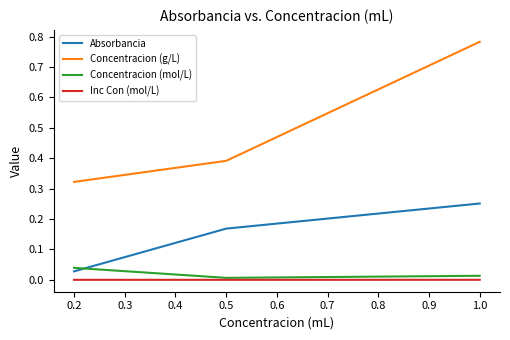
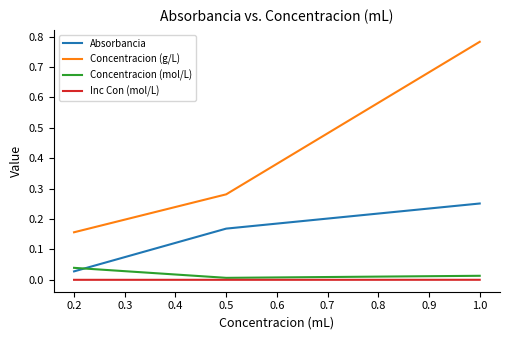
Concentracion (g/L), 0.2: 0.32 -> 0.16
Concentracion (g/L), 0.5: 0.39 -> 0.28
